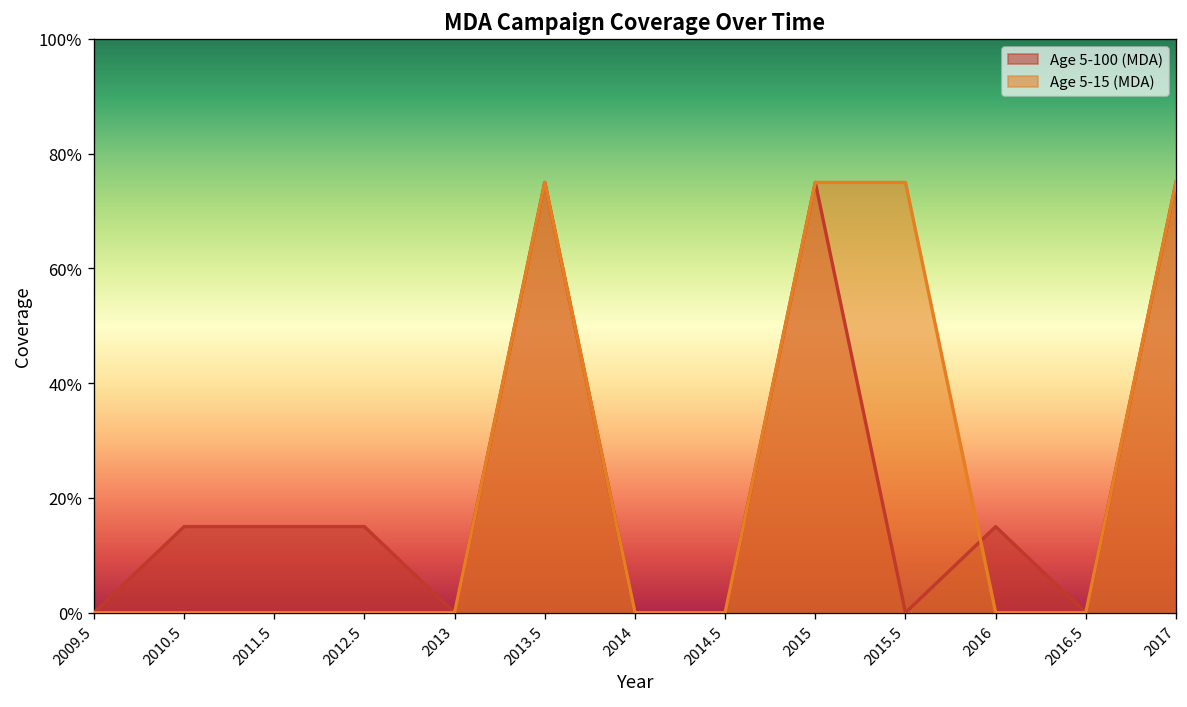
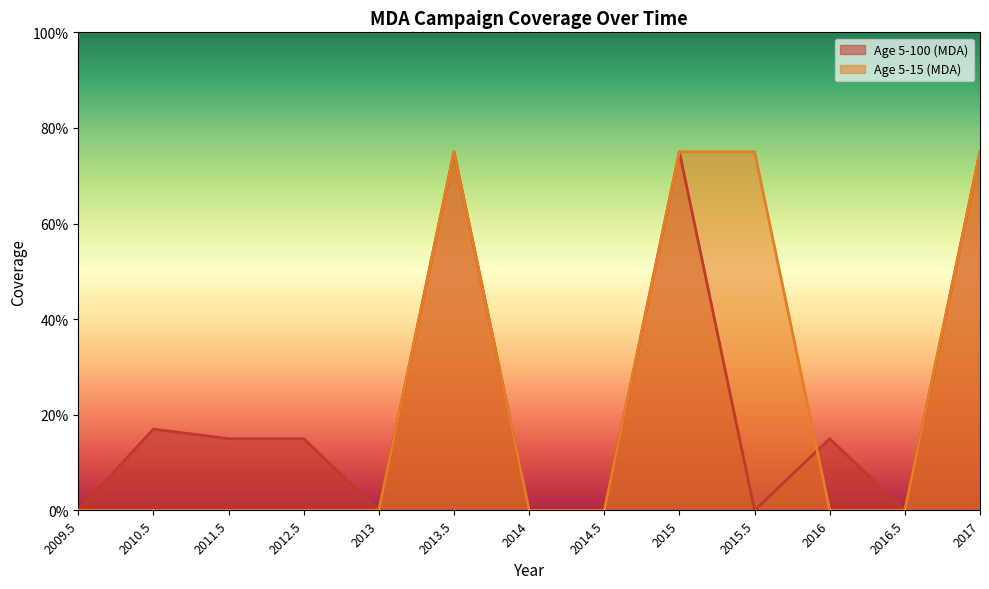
Age 5-100 (MDA), 2010.5: 15% -> 17%
